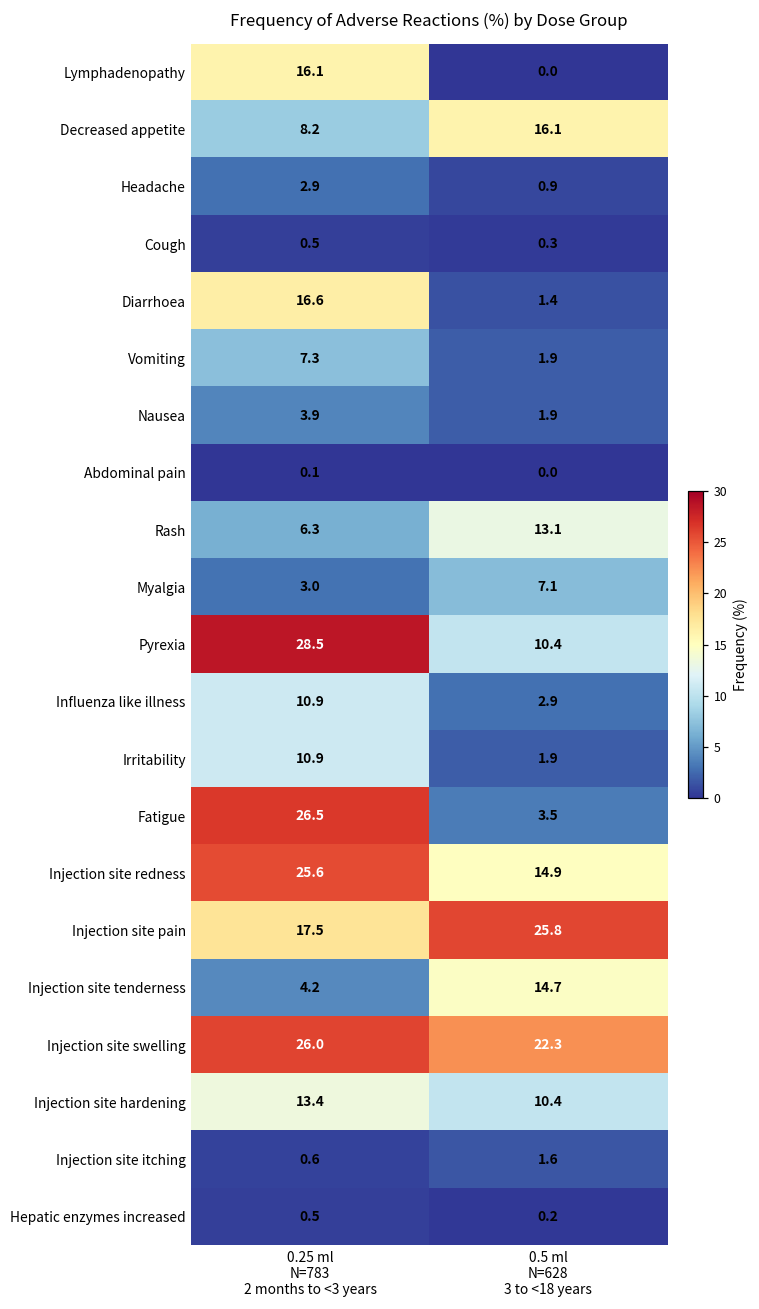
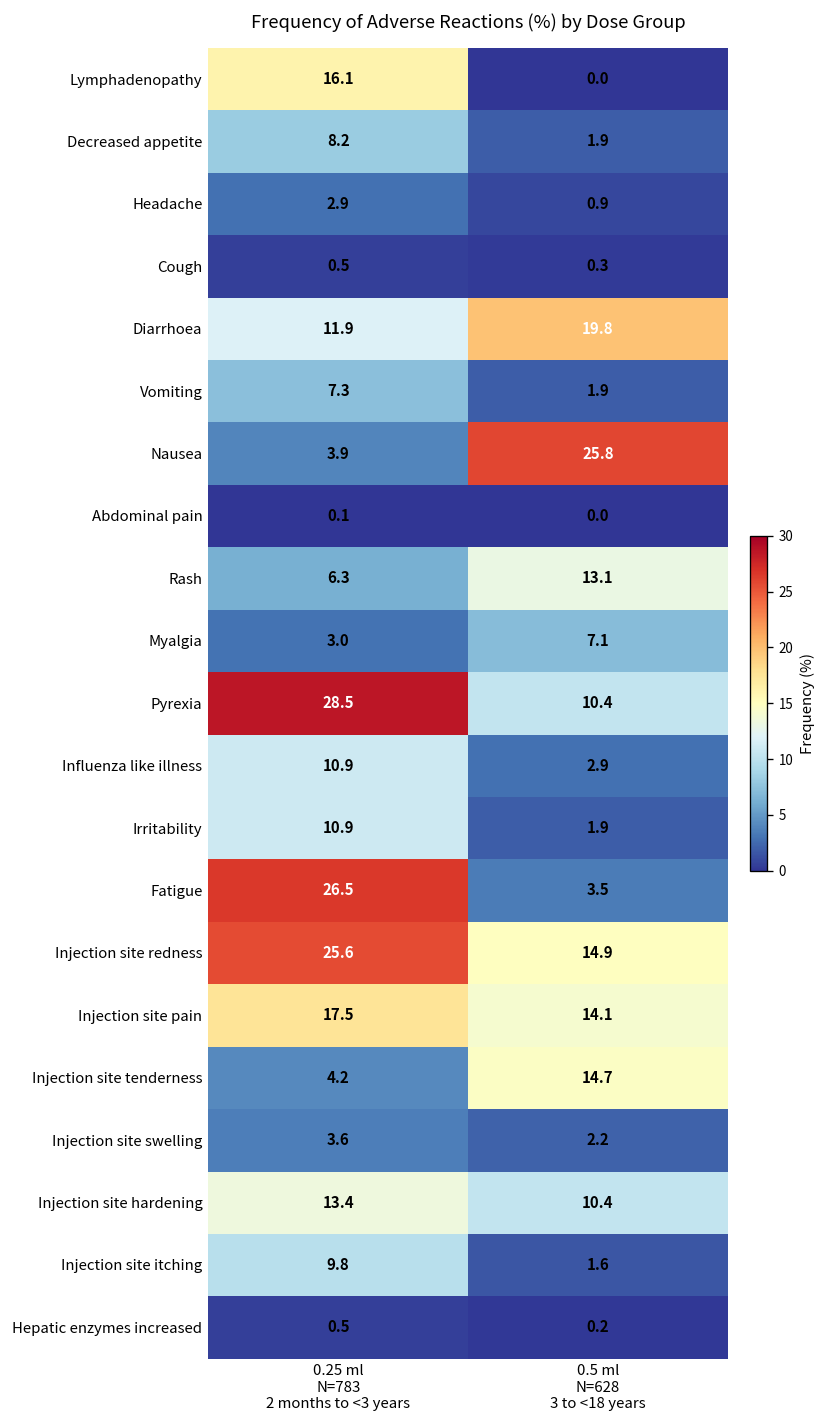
Decreased appetite, 0.5 ml N=628 3 to <18 years: 16.1 -> 1.9
Diarrhoea, 0.25 ml N=783 2 months to <3 years: 16.6 -> 11.9
Diarrhoea, 0.5 ml N=628 3 to <18 years: 1.4 -> 19.8
Nausea, 0.5 ml N=628 3 to <18 years: 1.9 -> 25.8
Injection site pain, 0.5 ml N=628 3 to <18 years: 25.8 -> 14.1
Injection site swelling, 0.25 ml N=783 2 months to <3 years: 26.0 -> 3.6
Injection site swelling, 0.5 ml N=628 3 to <18 years: 22.3 -> 2.2
Injection site itching, 0.25 ml N=783 2 months to <3 years: 0.6 -> 9.8
